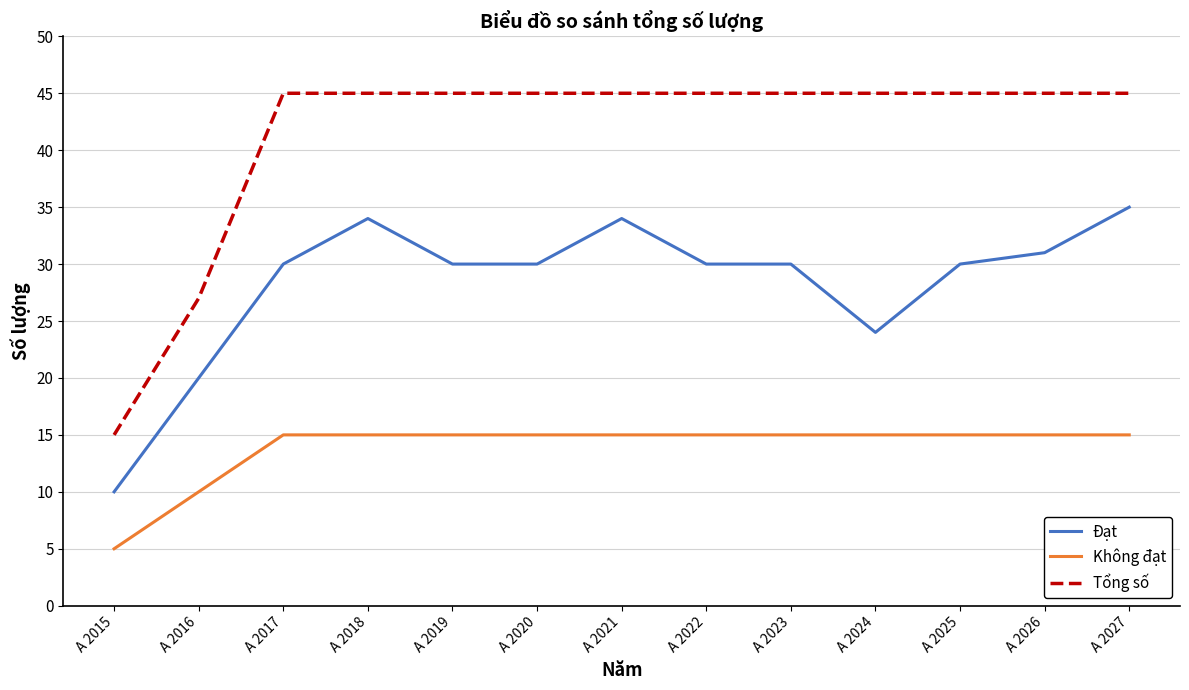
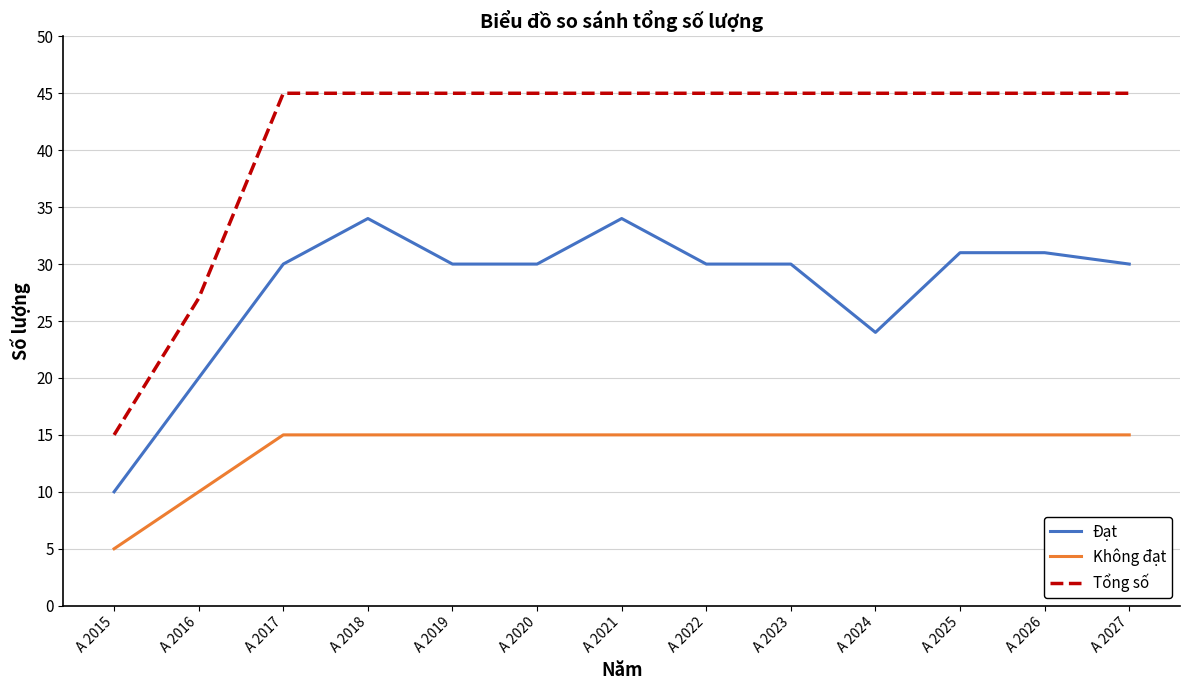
Đạt, A 2025: 30 -> 31
Đạt, A 2027: 35 -> 30
